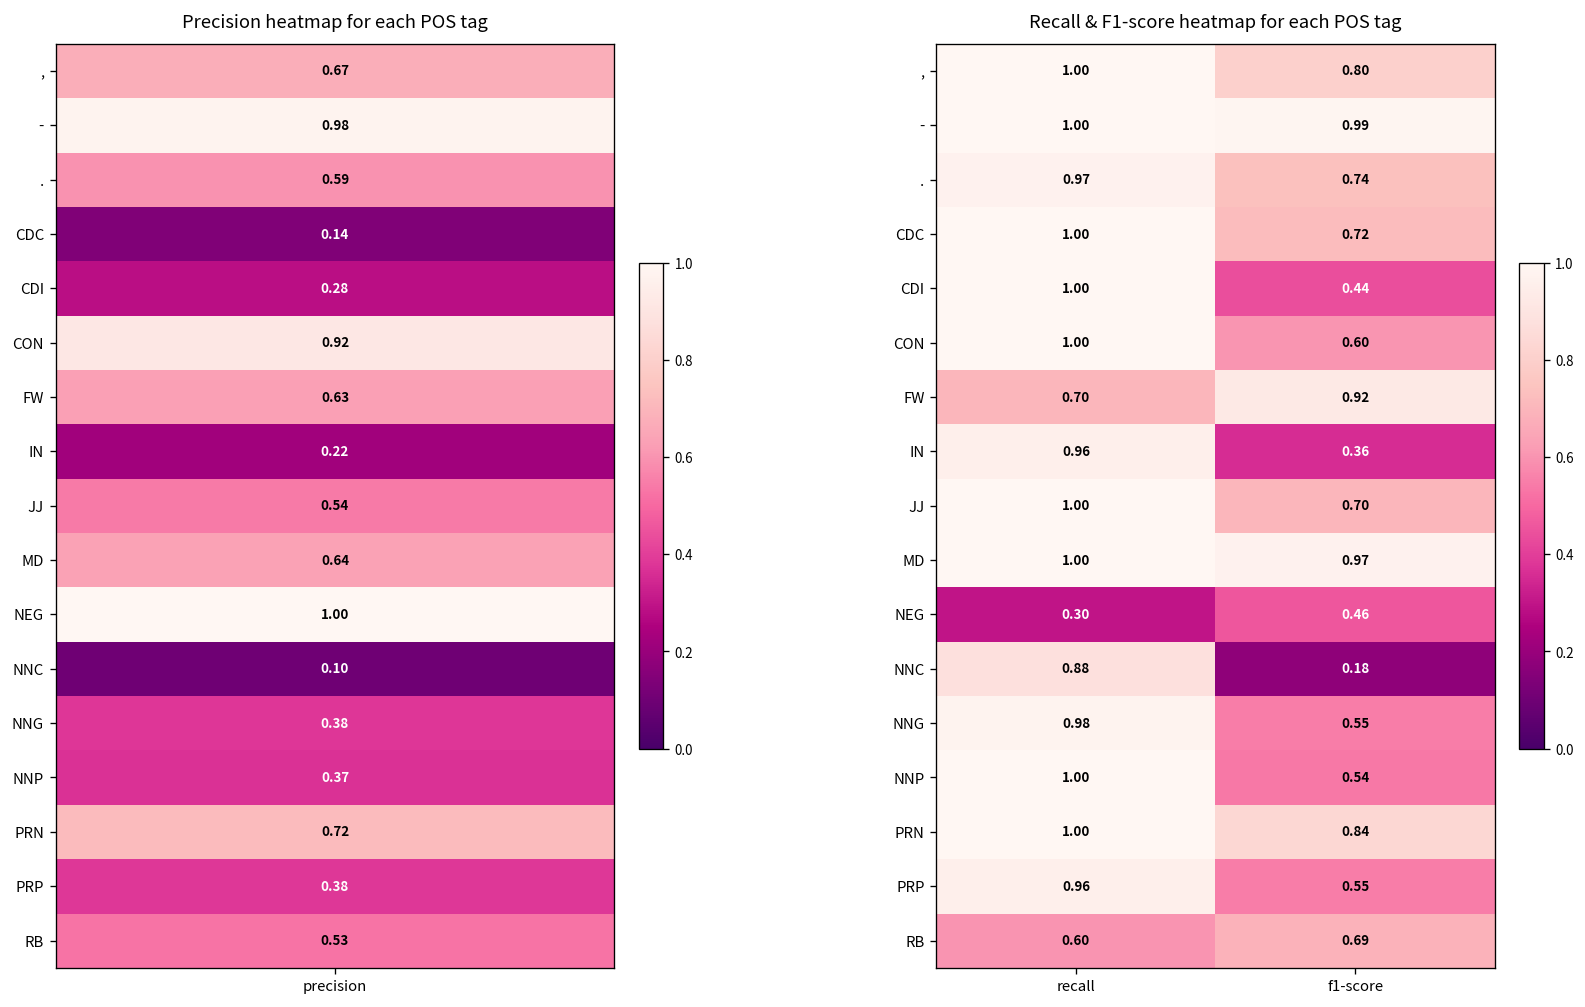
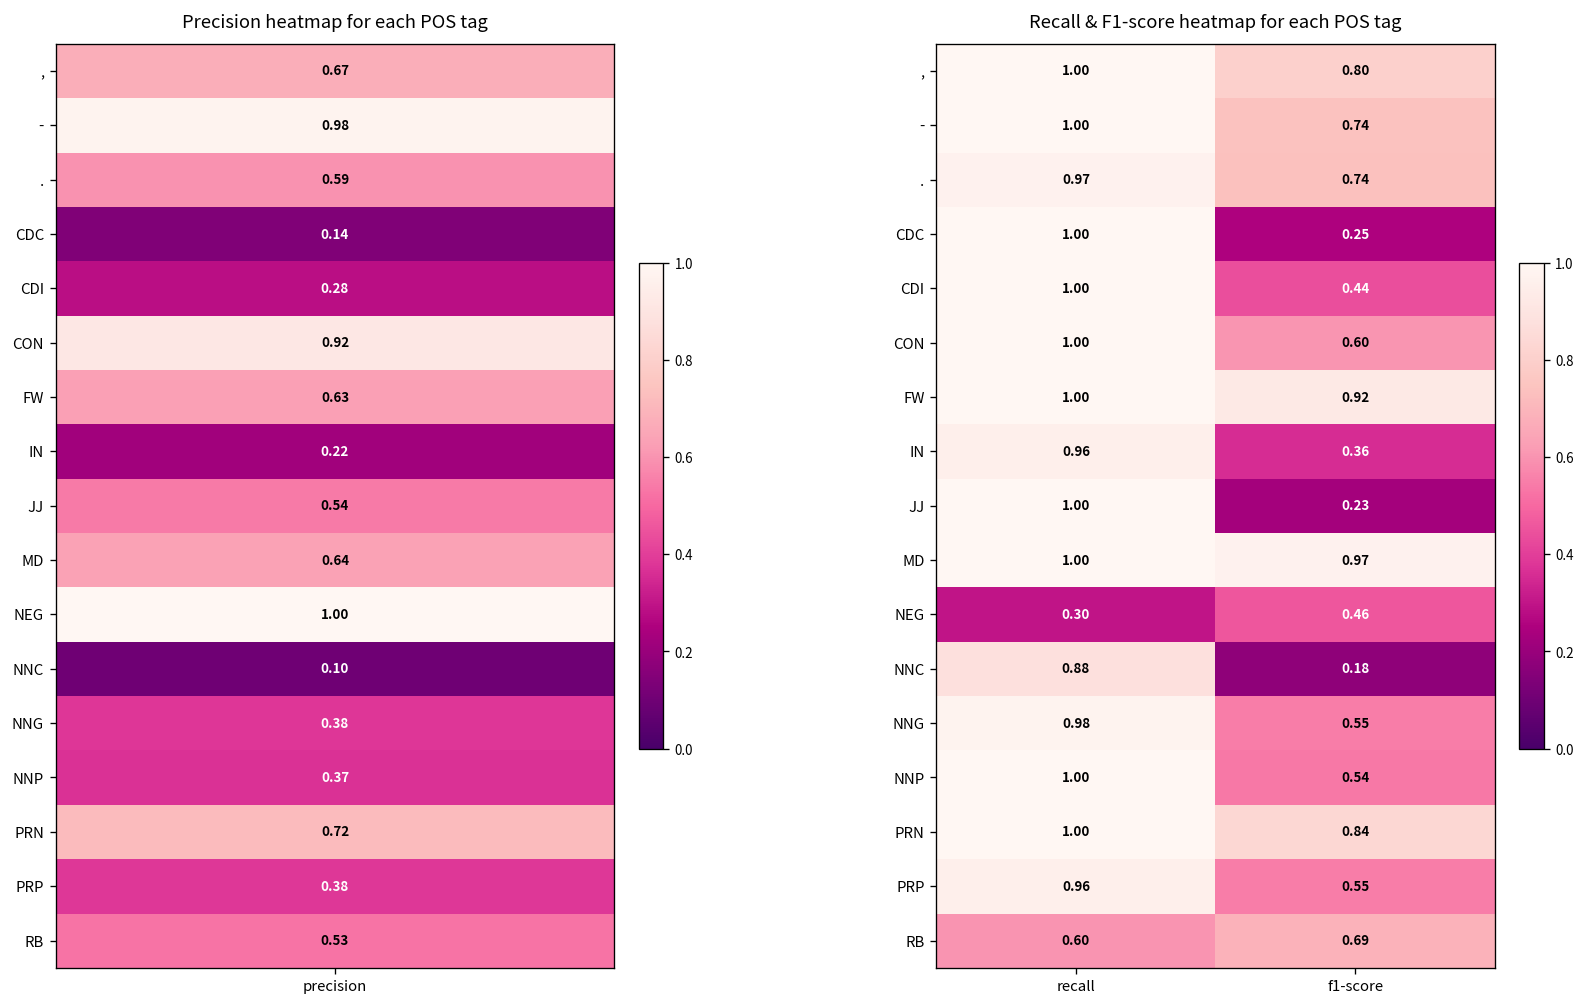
-, f1-score: 0.99 -> 0.74
CDC, f1-score: 0.72 -> 0.25
FW, recall: 0.70 -> 1.00
JJ, f1-score: 0.70 -> 0.23
